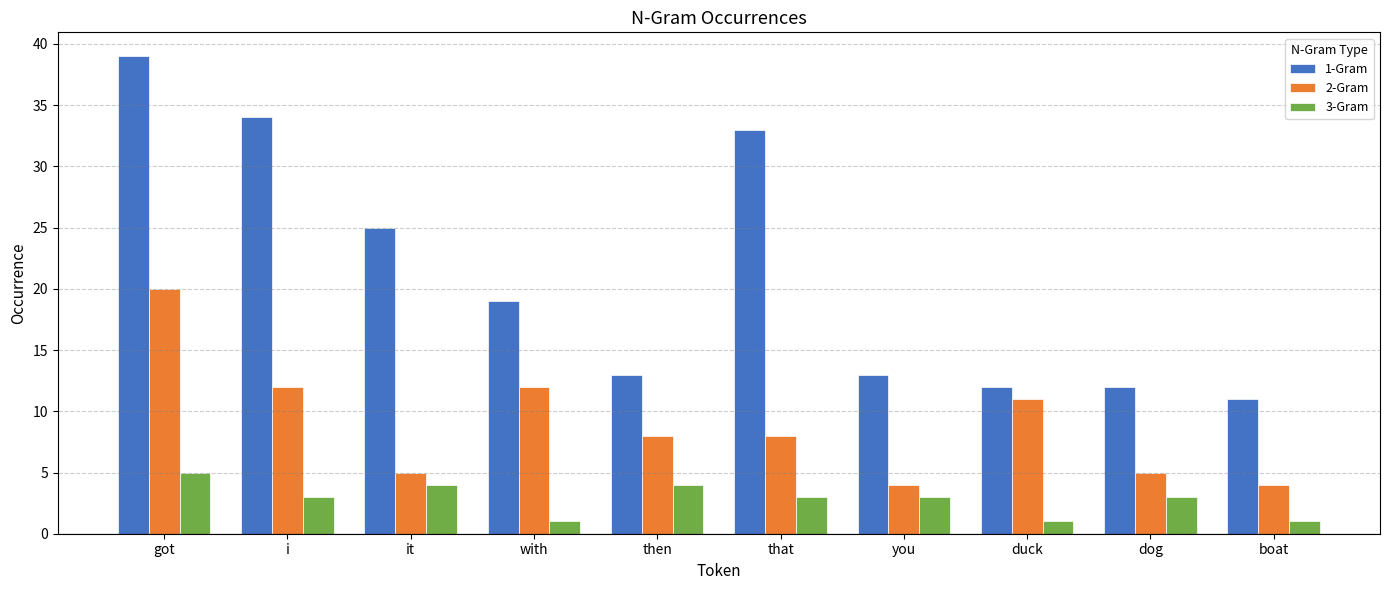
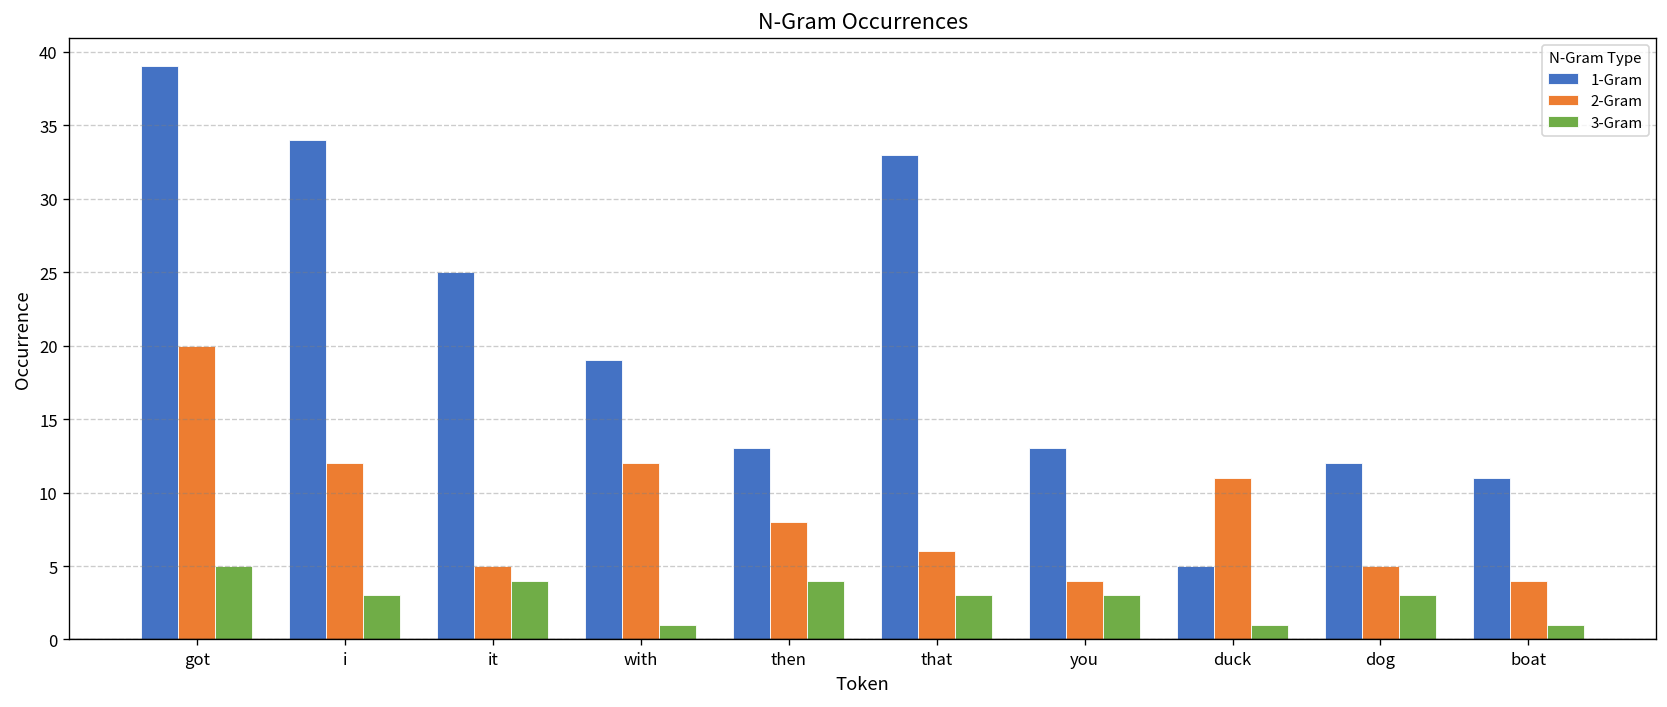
2-Gram, that: 8 -> 6
1-Gram, duck: 12 -> 5
